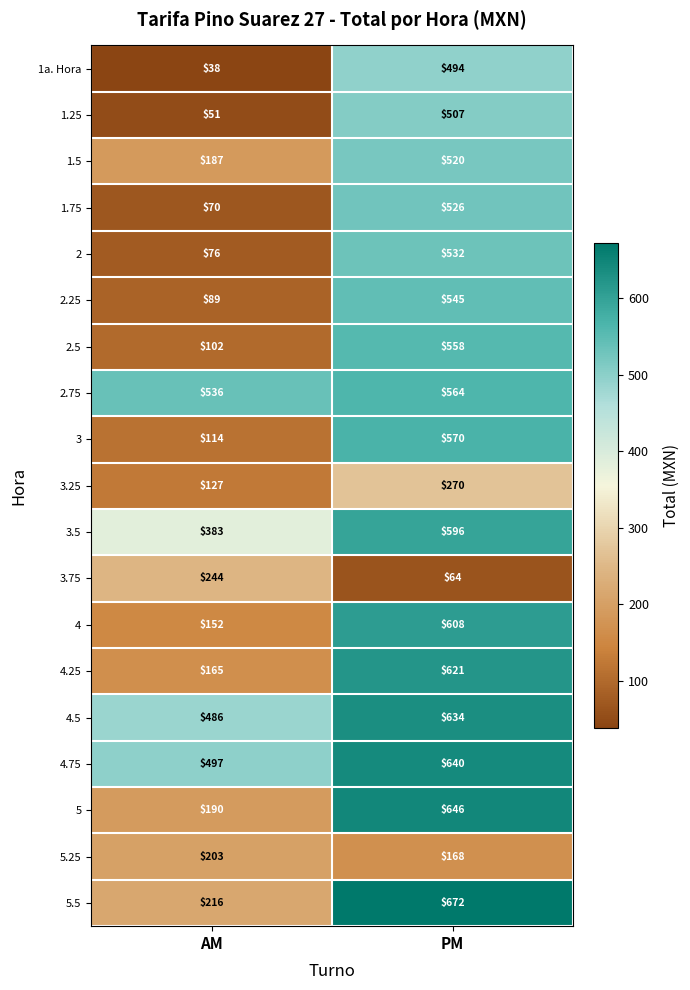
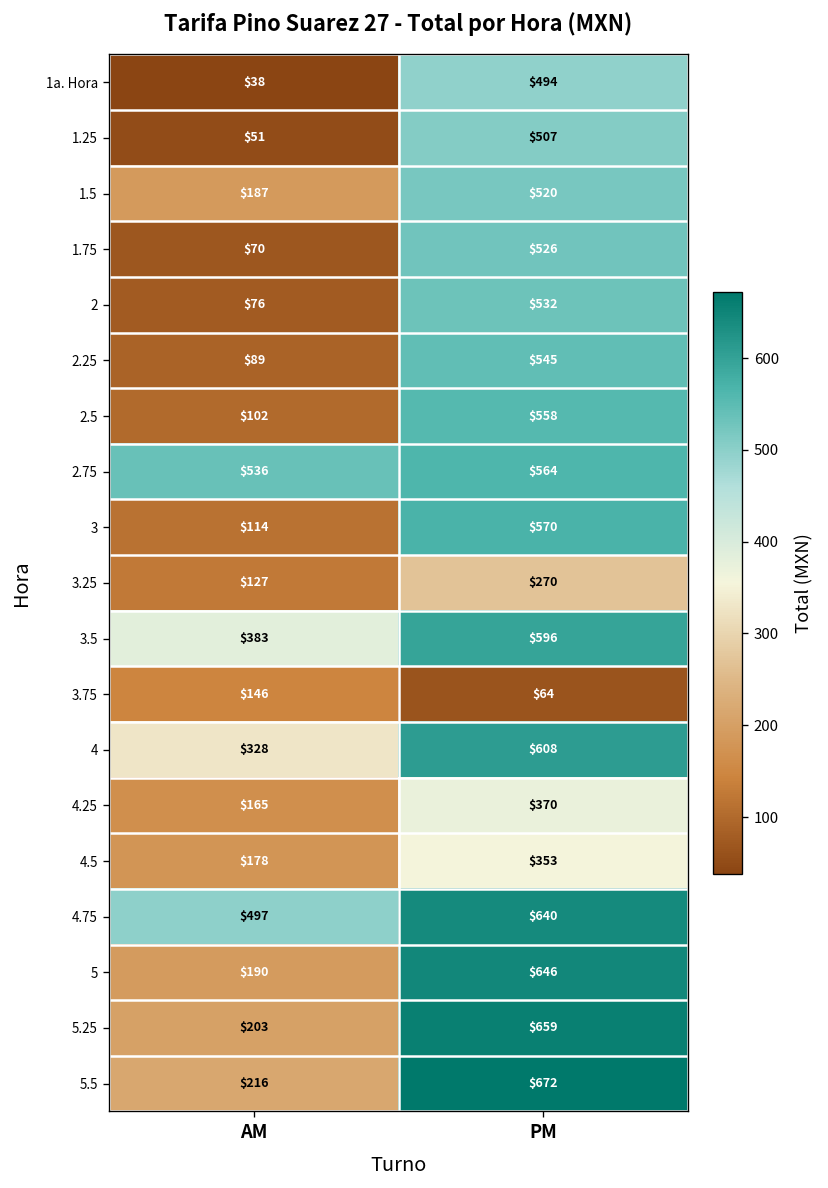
3.75, AM: $244 -> $146
4, AM: $152 -> $328
4.25, PM: $621 -> $370
4.5, AM: $486 -> $178
4.5, PM: $634 -> $353
5.25, PM: $168 -> $659
